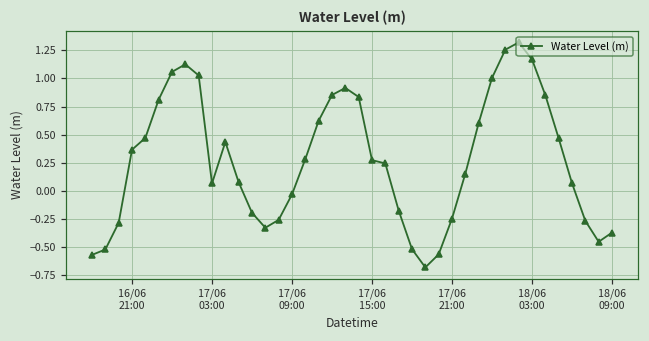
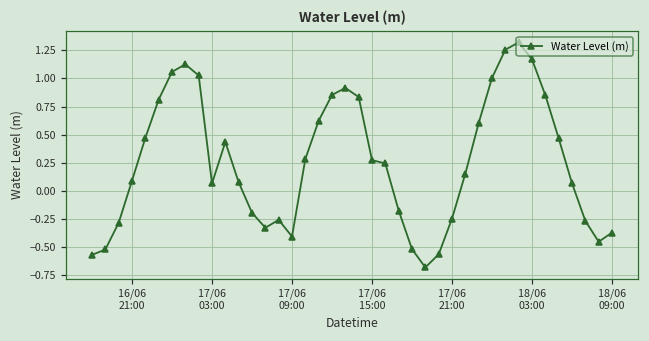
16/06 21:00: 0.37 -> 0.09
17/06 09:00: -0.03 -> -0.40
